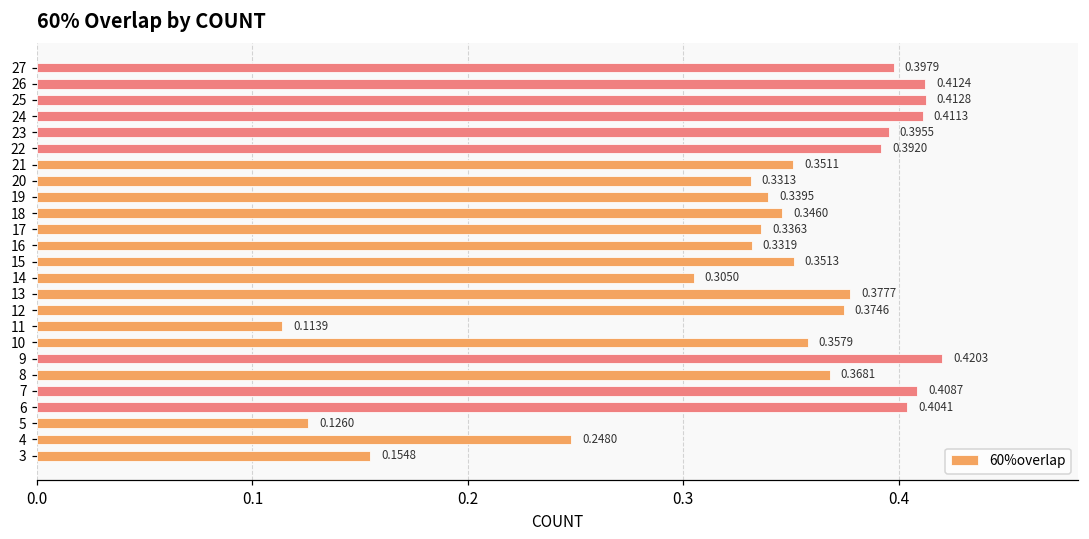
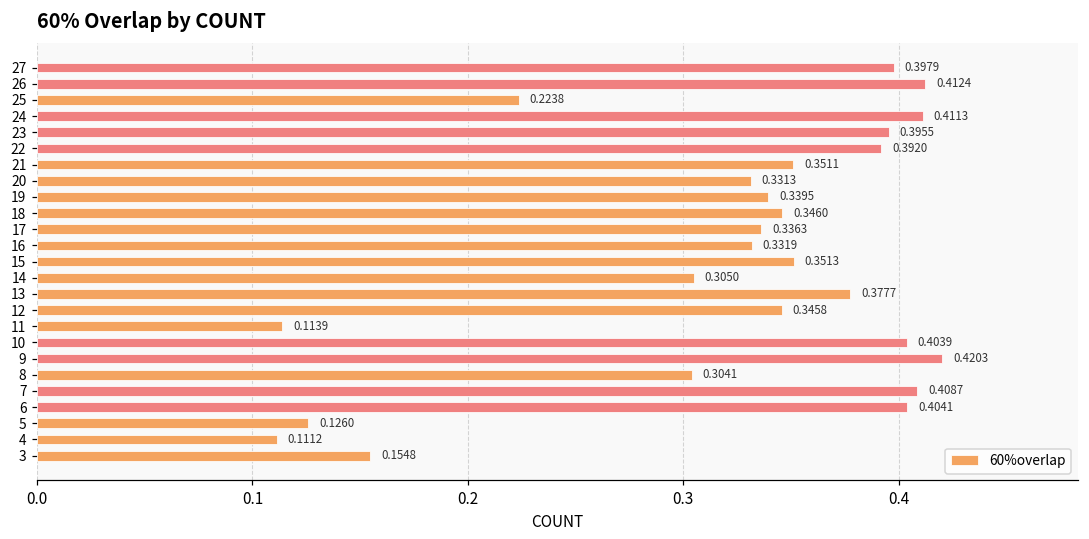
25: 0.4128 -> 0.2238
12: 0.3746 -> 0.3458
10: 0.3579 -> 0.4039
8: 0.3681 -> 0.3041
4: 0.2480 -> 0.1112
